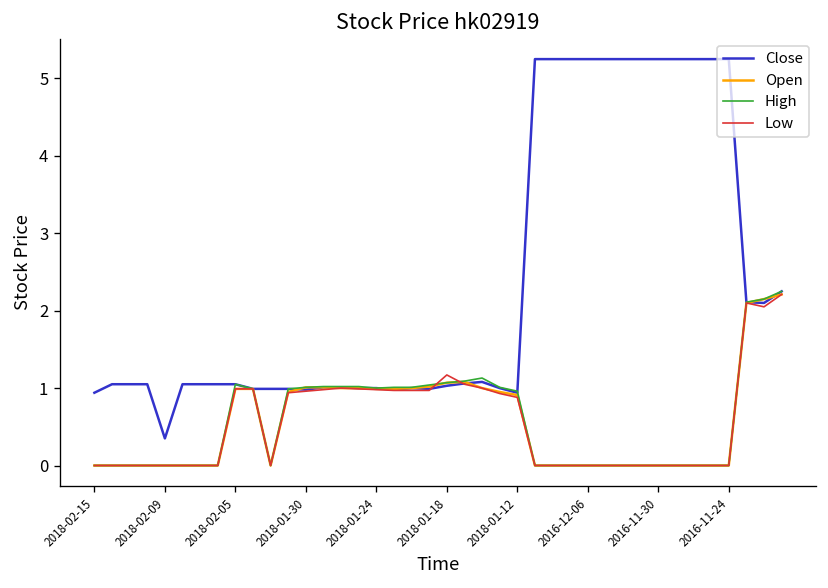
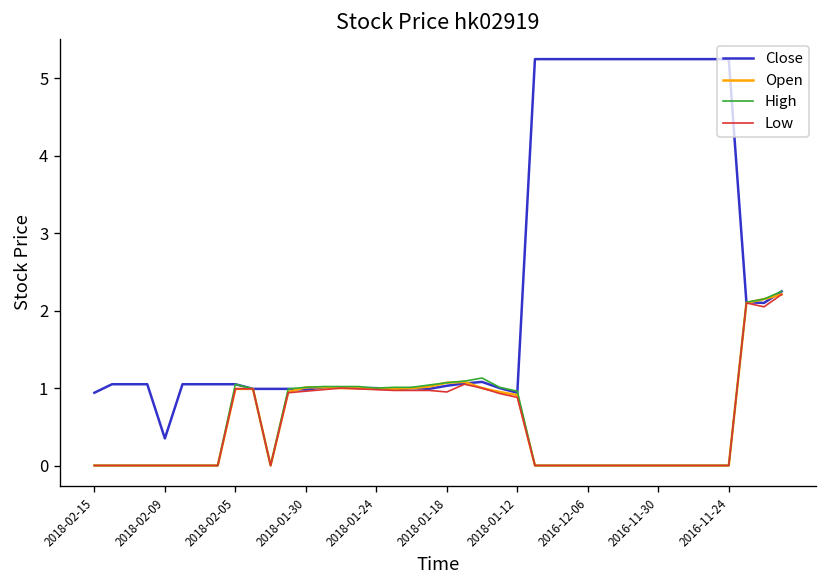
Low, 2018-01-18: 1.2 -> 1.0
